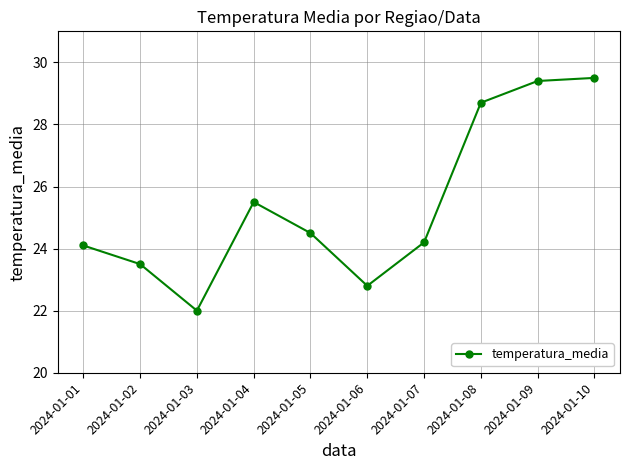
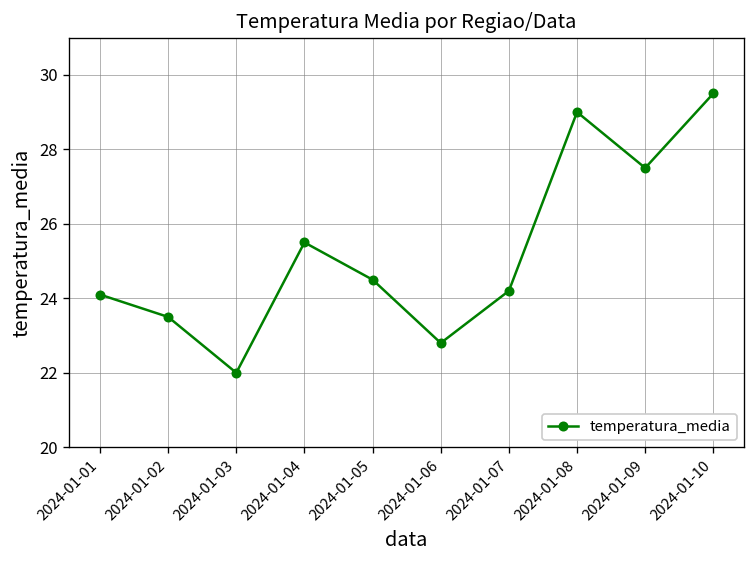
2024-01-08: 28.7 -> 29.0
2024-01-09: 29.4 -> 27.5
